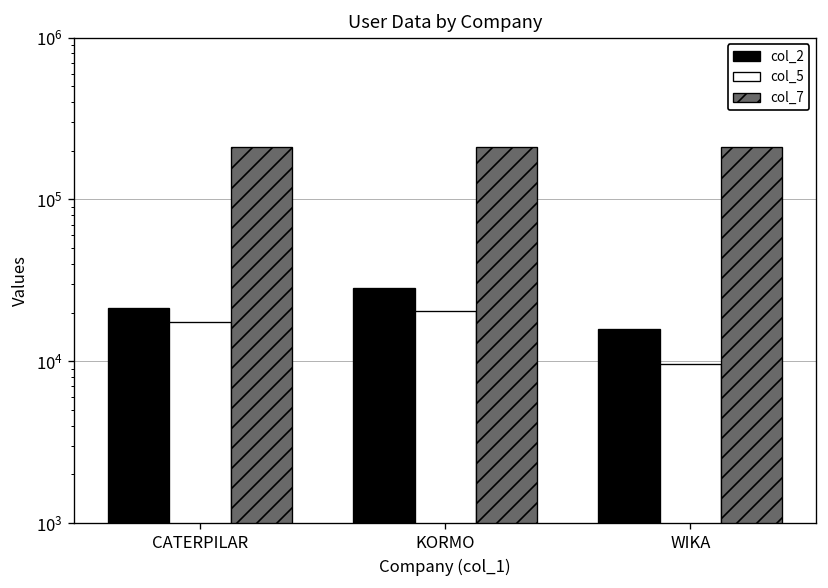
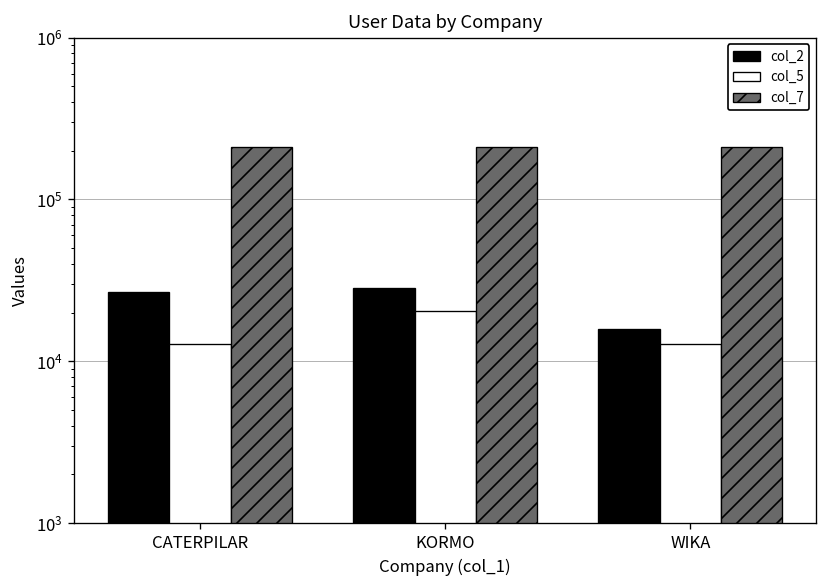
col_2, CATERPILAR: 21000 -> 27000
col_5, CATERPILAR: 18000 -> 13000
col_5, WIKA: 10000 -> 13000
